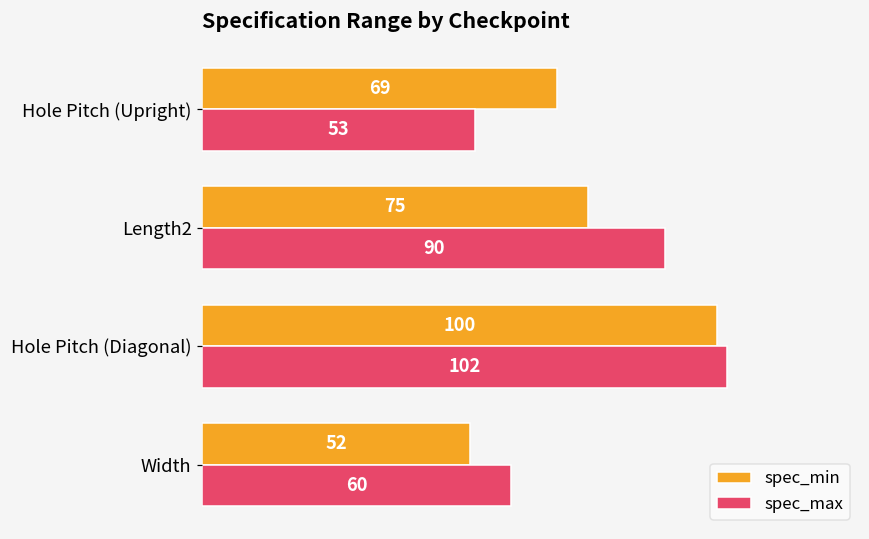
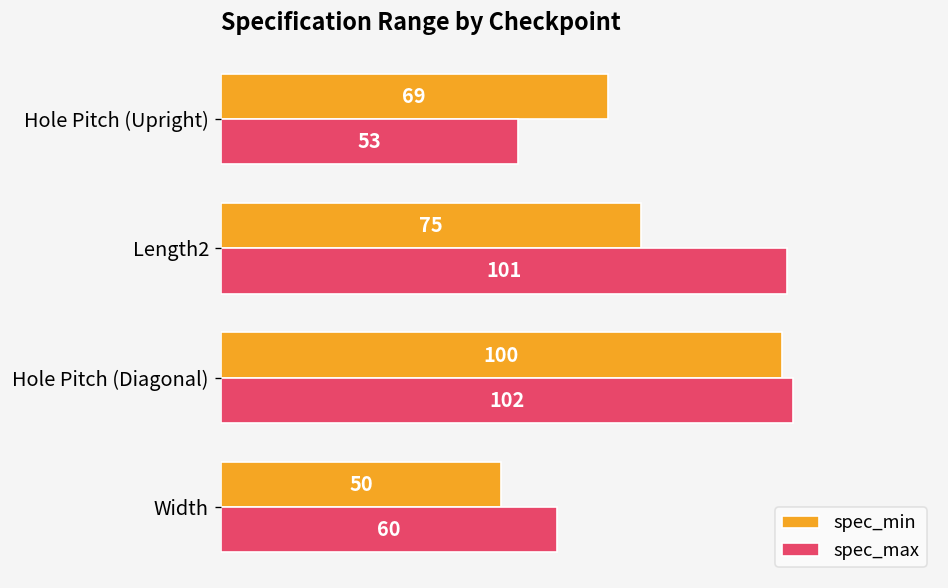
spec_max, Length2: 90 -> 101
spec_min, Width: 52 -> 50
